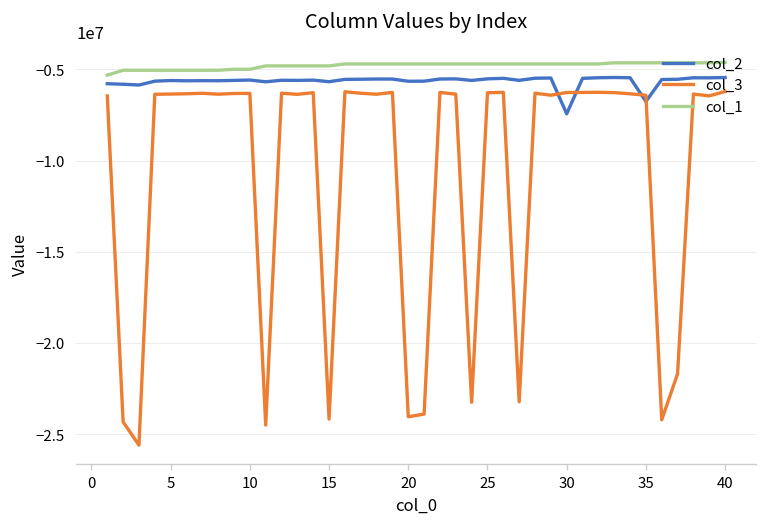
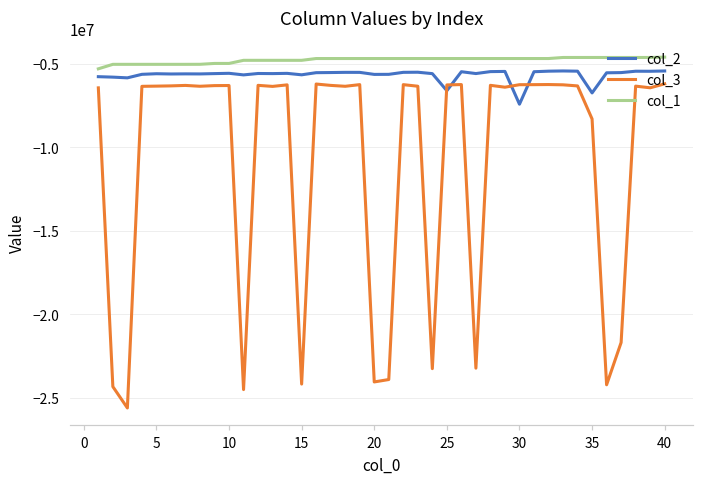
col_2, 25: -5500000 -> -6600000
col_3, 35: -6400000 -> -8300000
